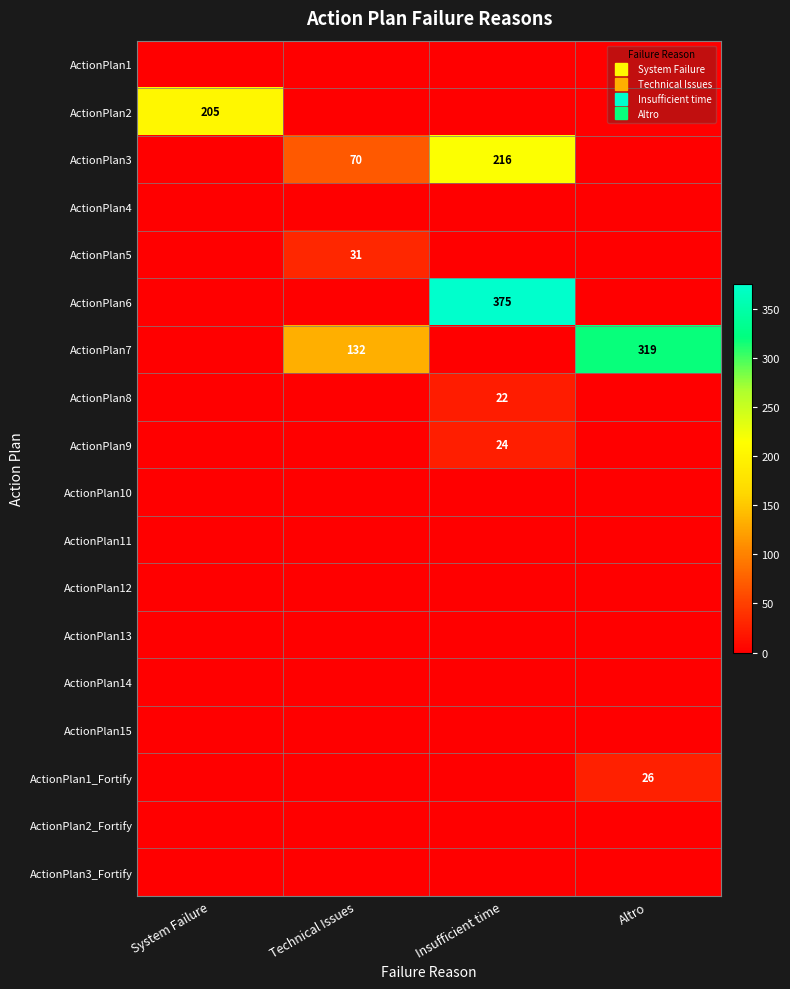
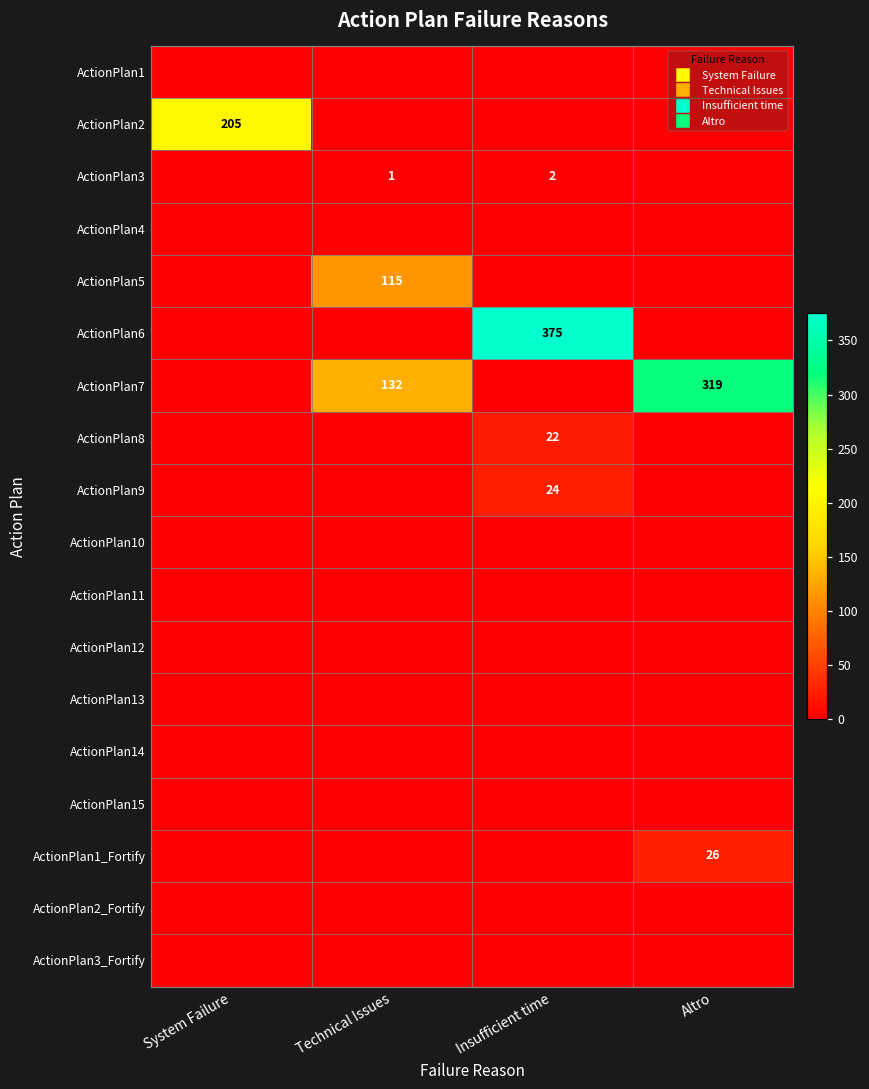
ActionPlan3, Technical Issues: 70 -> 1
ActionPlan3, Insufficient time: 216 -> 2
ActionPlan5, Technical Issues: 31 -> 115
